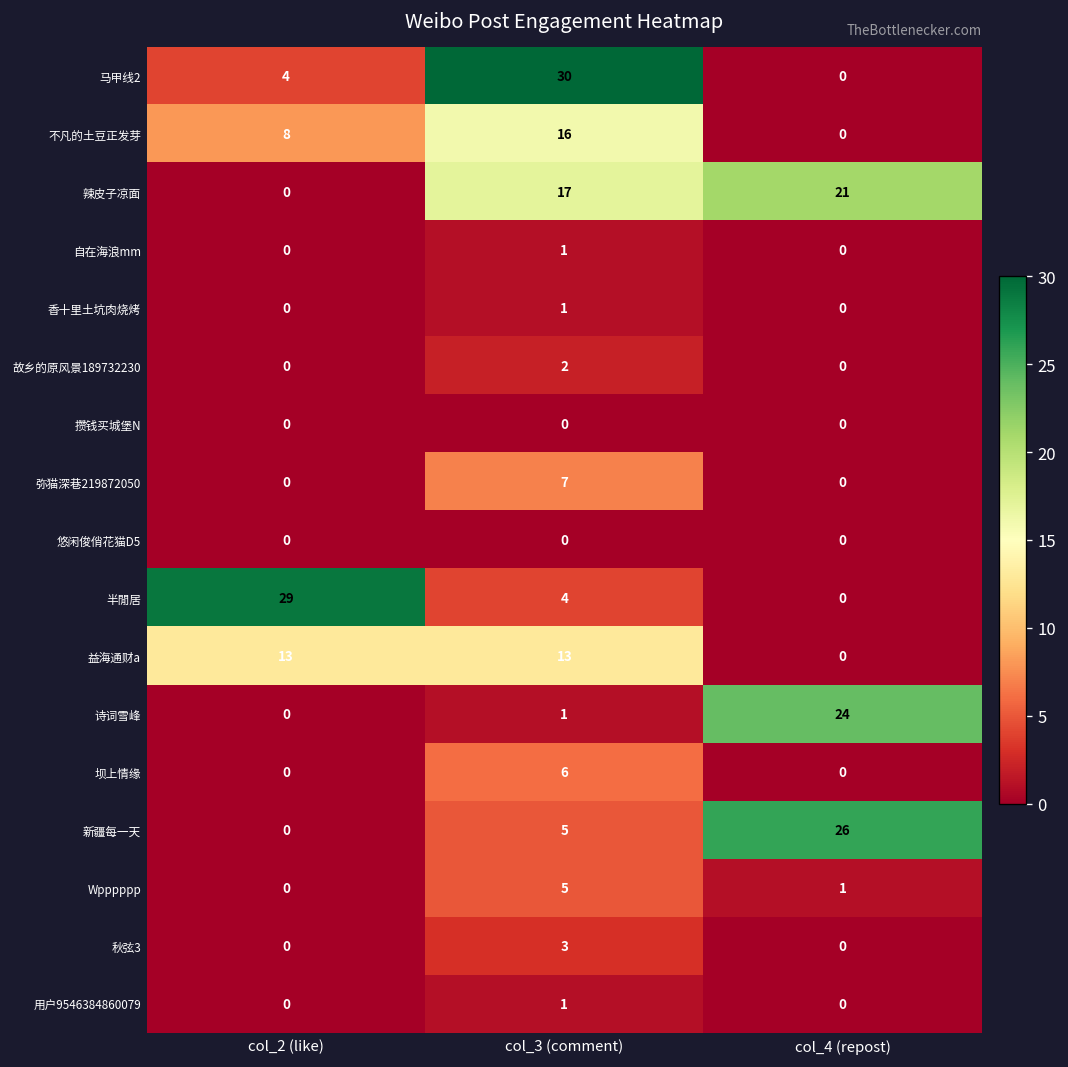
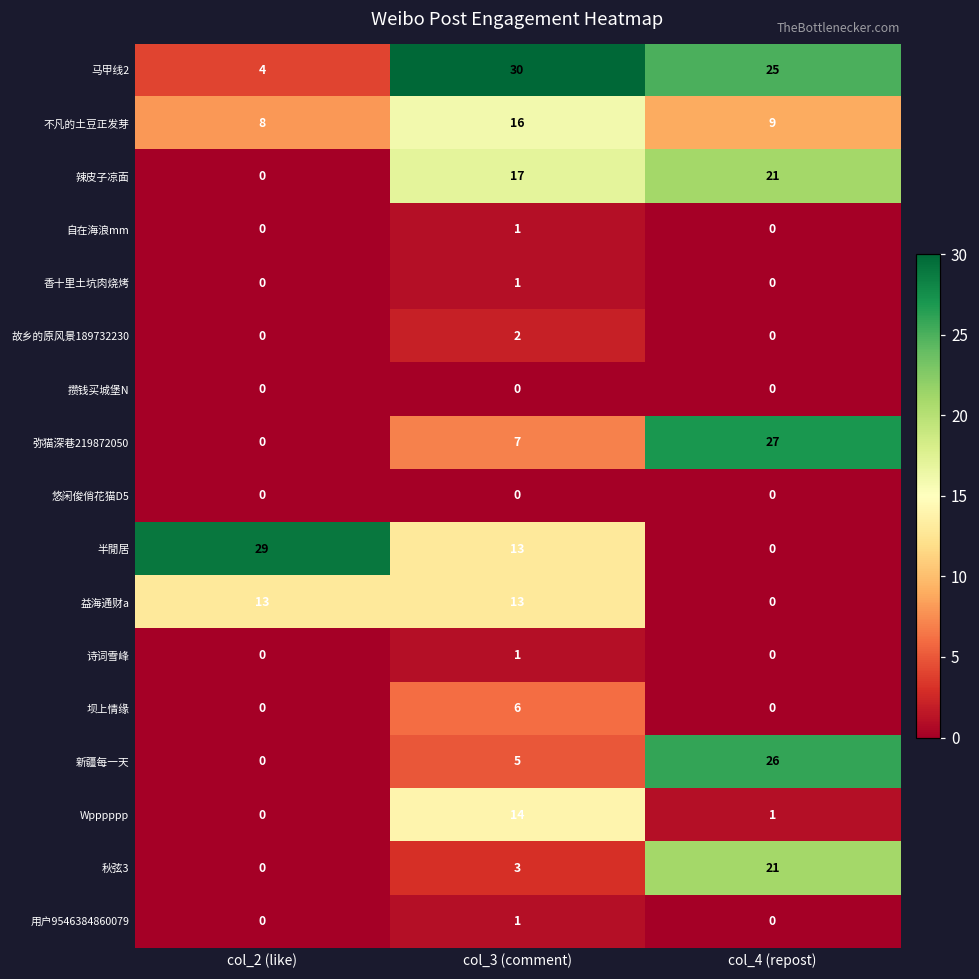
马甲线2, col_4 (repost): 0 -> 25
不凡的土豆正发芽, col_4 (repost): 0 -> 9
弥猫深巷219872050, col_4 (repost): 0 -> 27
半閒居, col_3 (comment): 4 -> 13
诗词雪峰, col_4 (repost): 24 -> 0
Wpppppp, col_3 (comment): 5 -> 14
秋弦3, col_4 (repost): 0 -> 21
